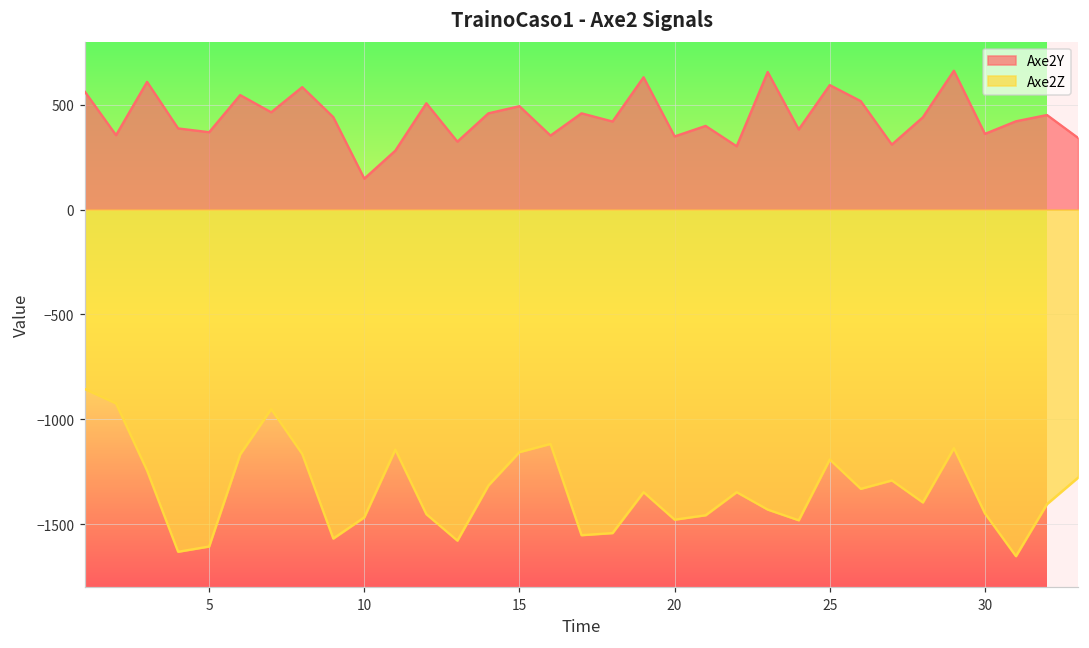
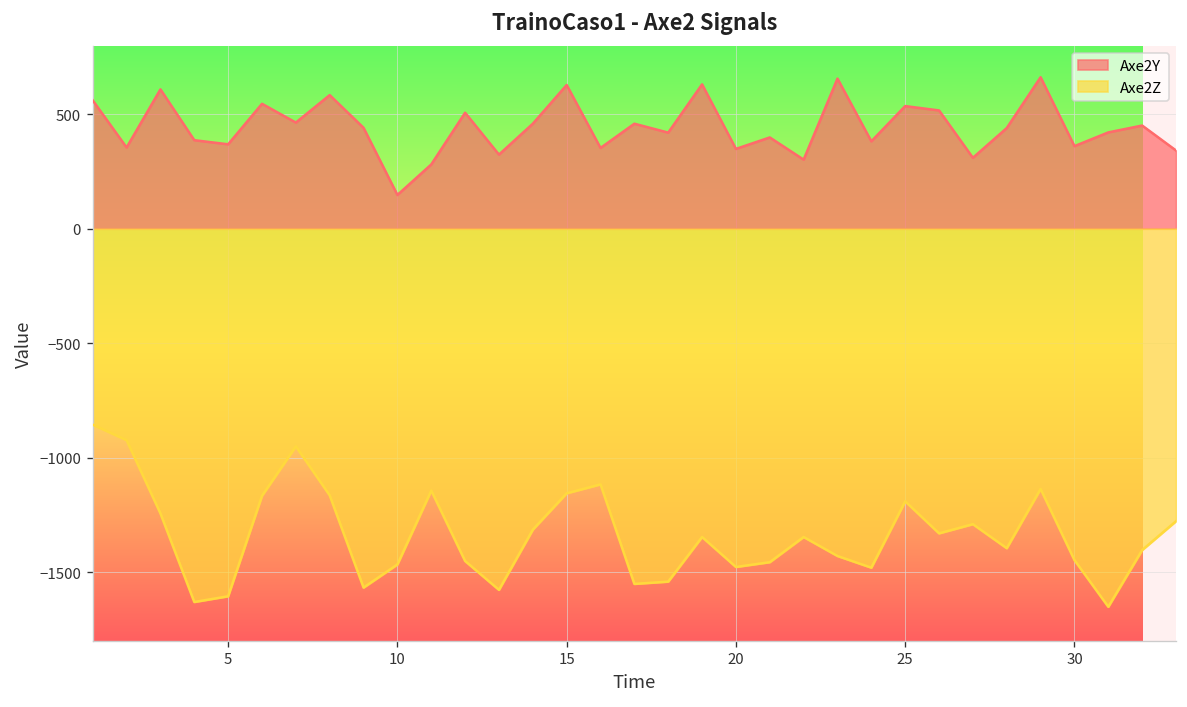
Axe2Y, 15: 490 -> 630
Axe2Y, 25: 590 -> 540
